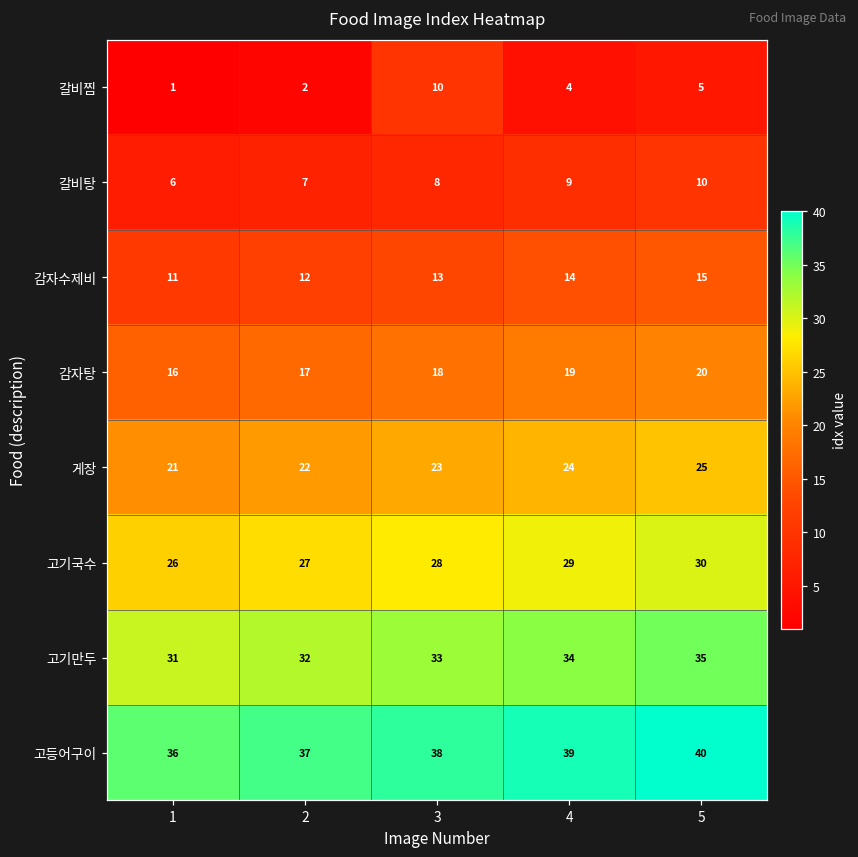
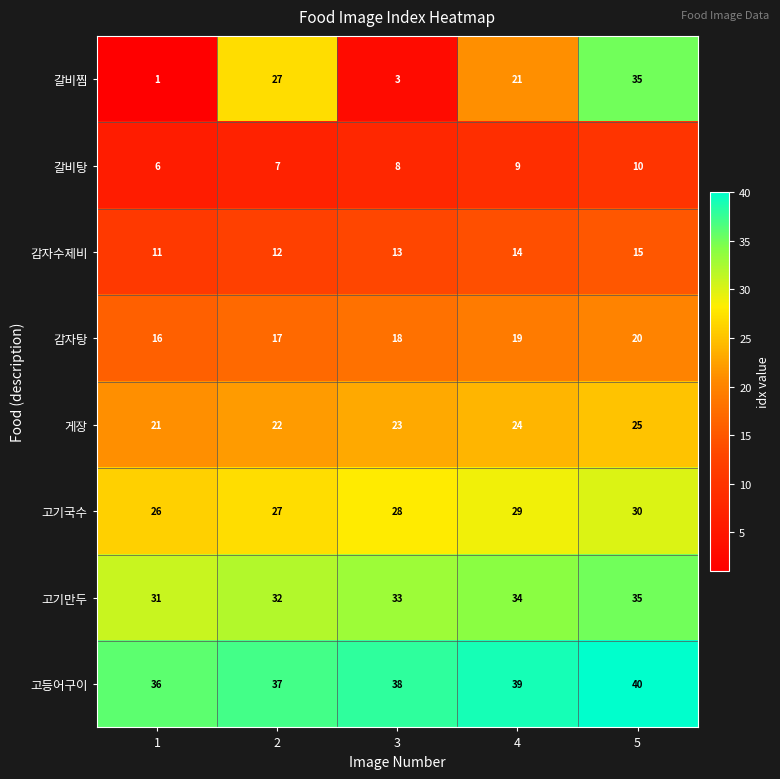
갈비찜, 2: 2 -> 27
갈비찜, 3: 10 -> 3
갈비찜, 4: 4 -> 21
갈비찜, 5: 5 -> 35
